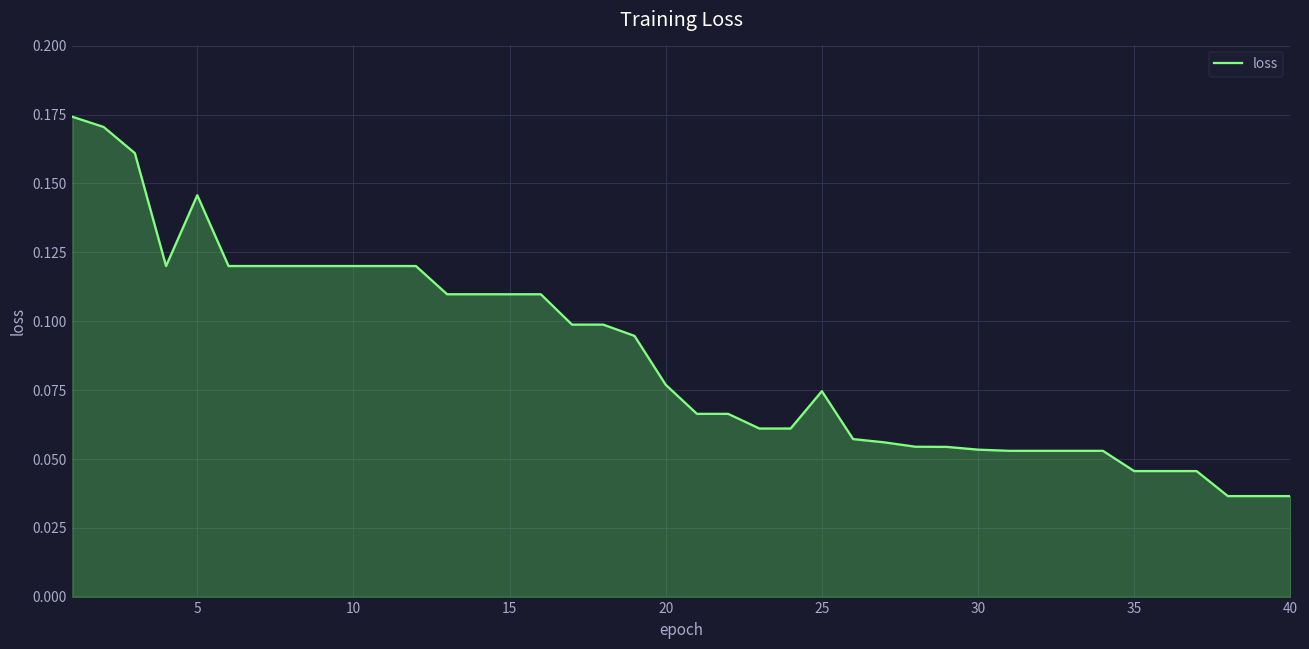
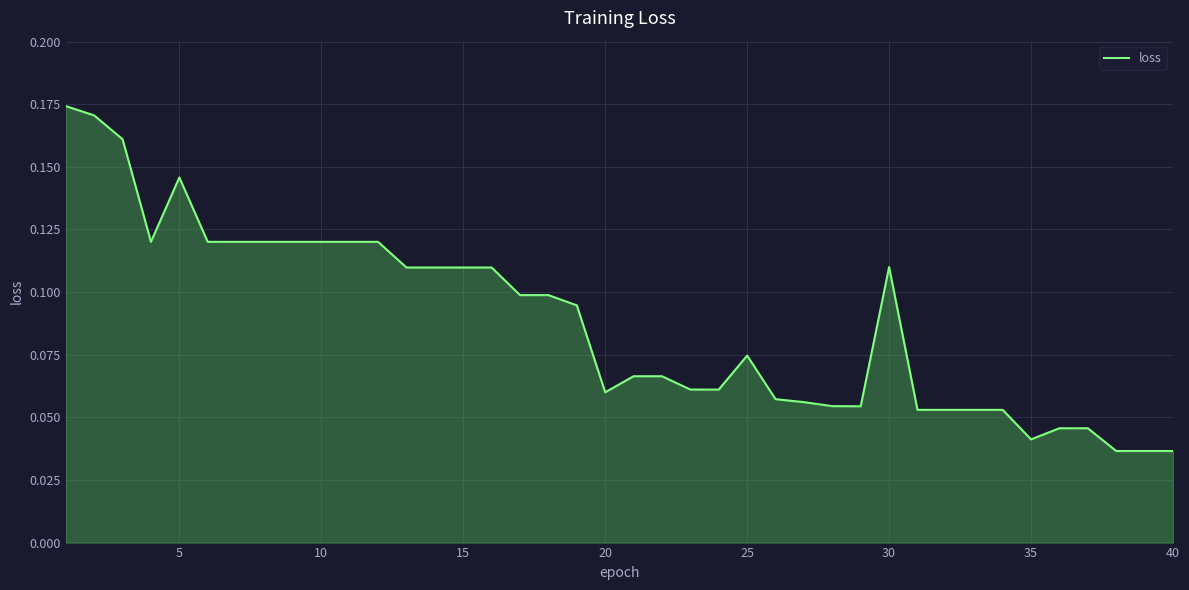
20: 0.077 -> 0.060
30: 0.053 -> 0.110
35: 0.046 -> 0.041
